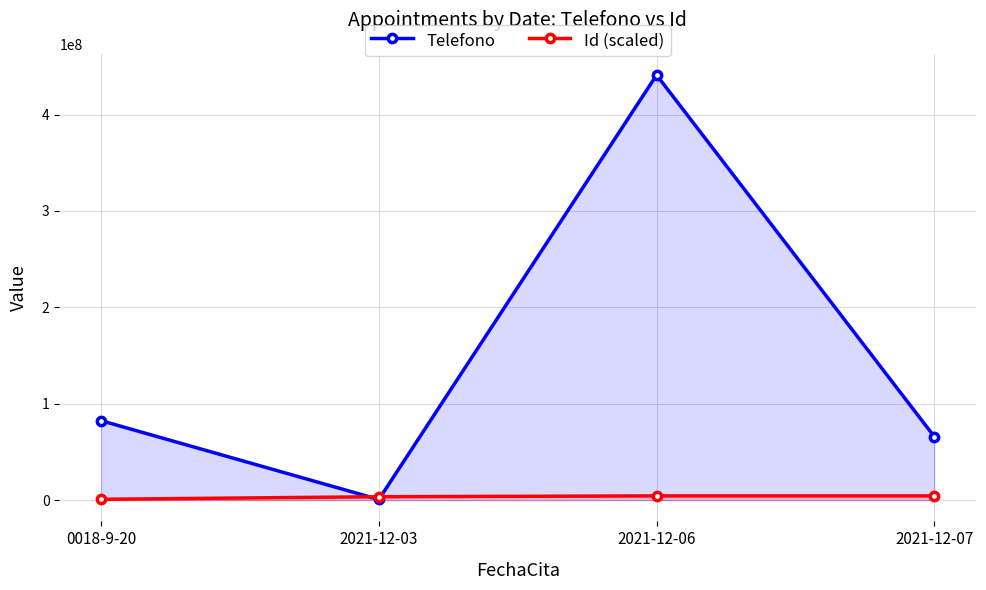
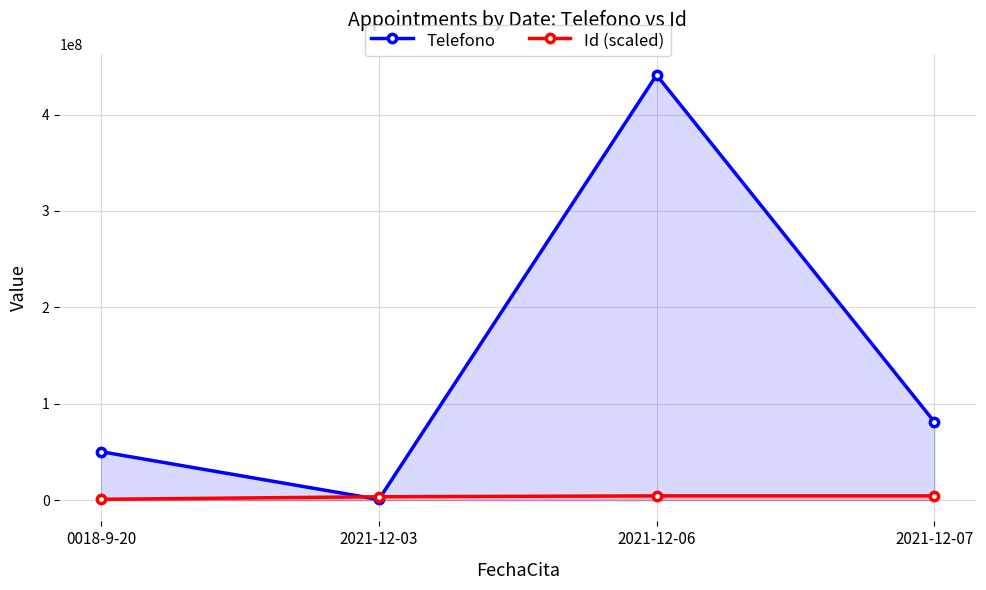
Telefono, 0018-9-20: 80000000 -> 50000000
Telefono, 2021-12-07: 70000000 -> 80000000
